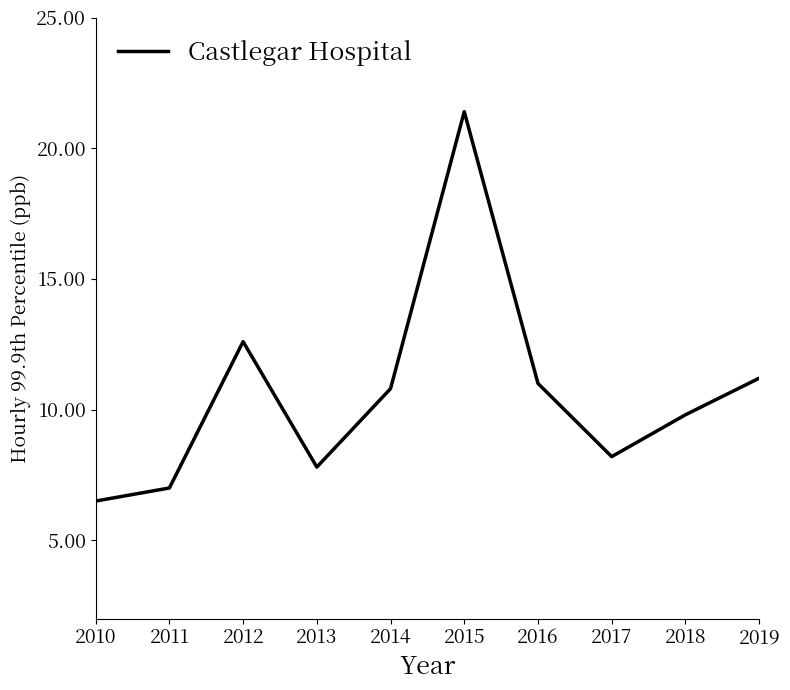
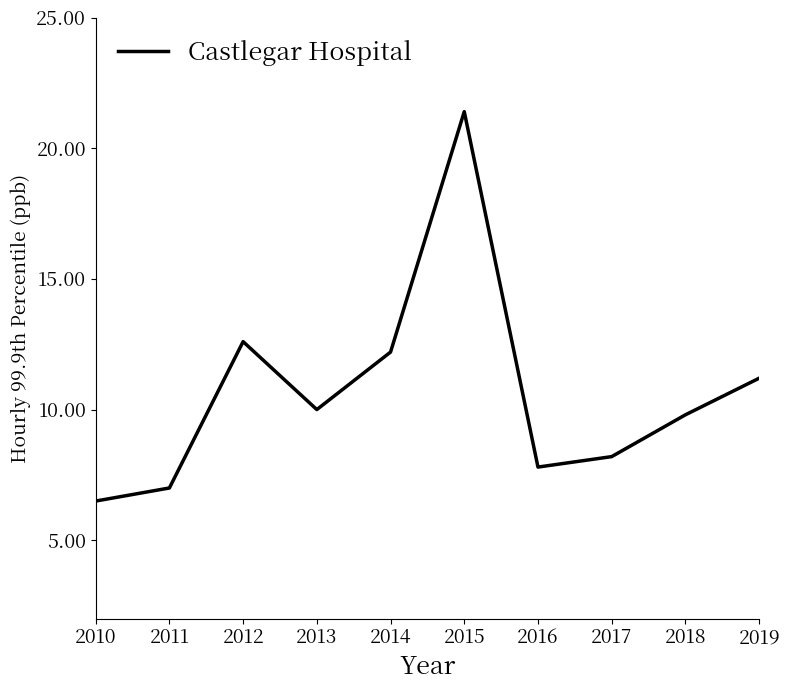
2013: 7.8 -> 10.0
2014: 10.8 -> 12.2
2016: 11.0 -> 7.8
